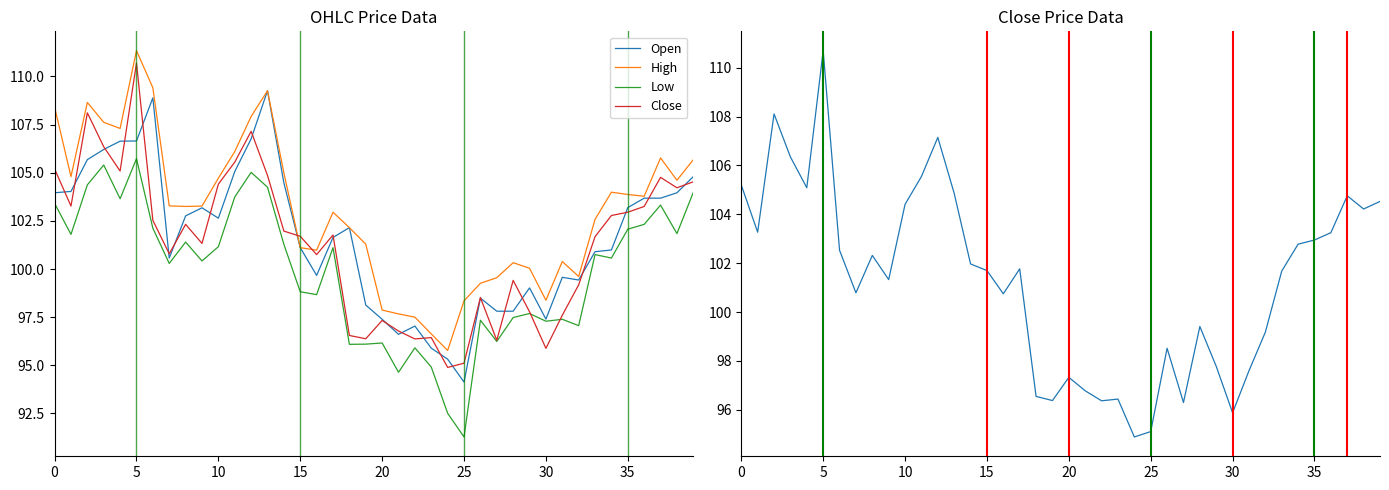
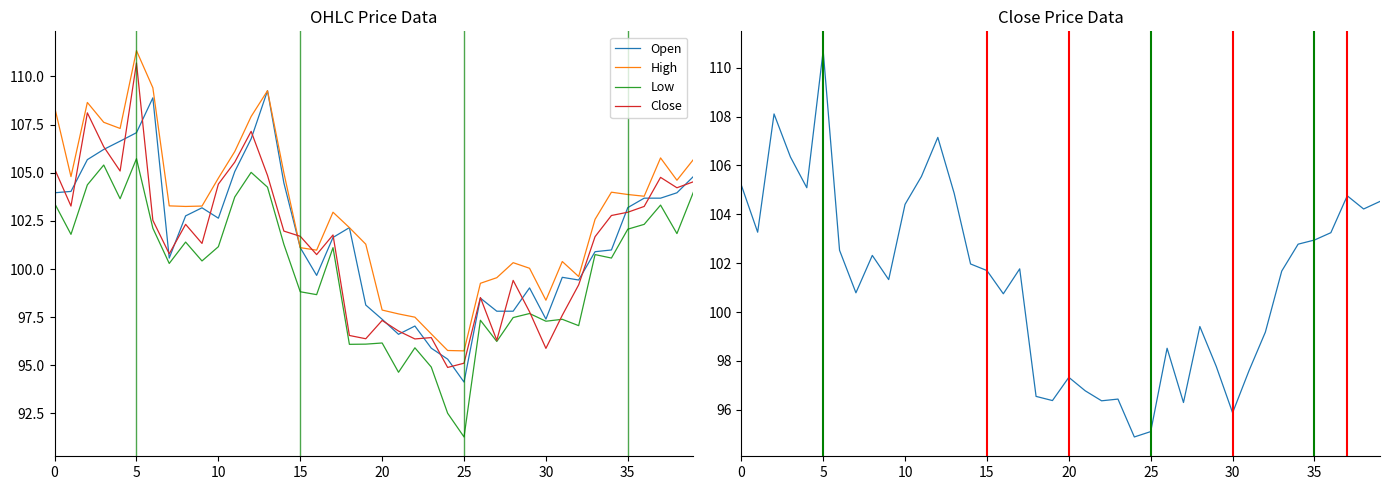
OHLC Price Data, Open, 5: 106.7 -> 107.1
OHLC Price Data, High, 25: 98.4 -> 95.8
